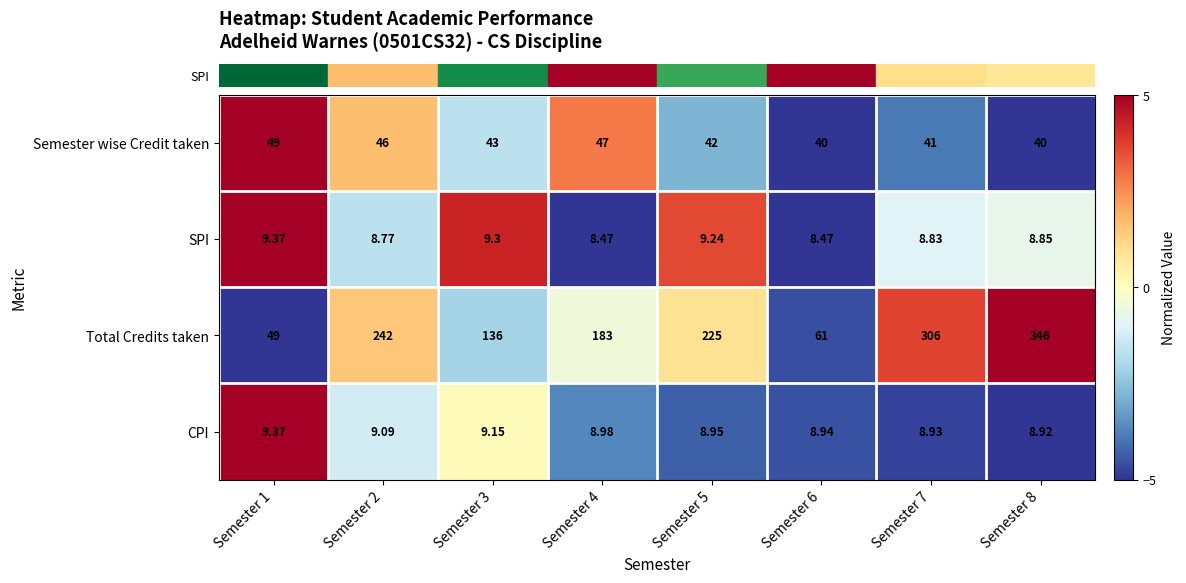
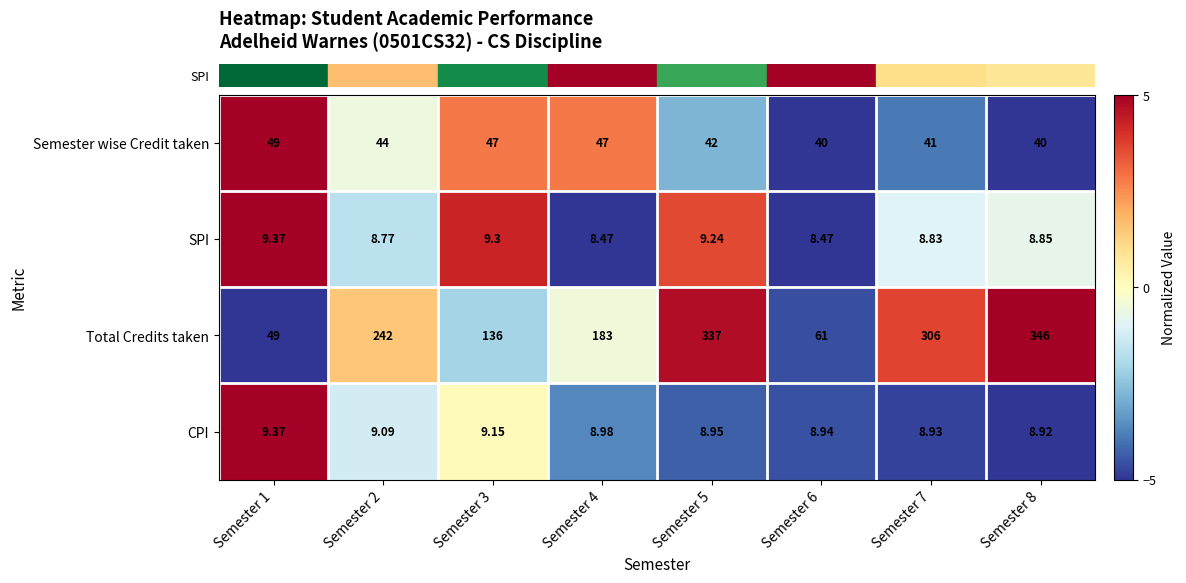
Semester wise Credit taken, Semester 2: 46 -> 44
Semester wise Credit taken, Semester 3: 43 -> 47
Total Credits taken, Semester 5: 225 -> 337
